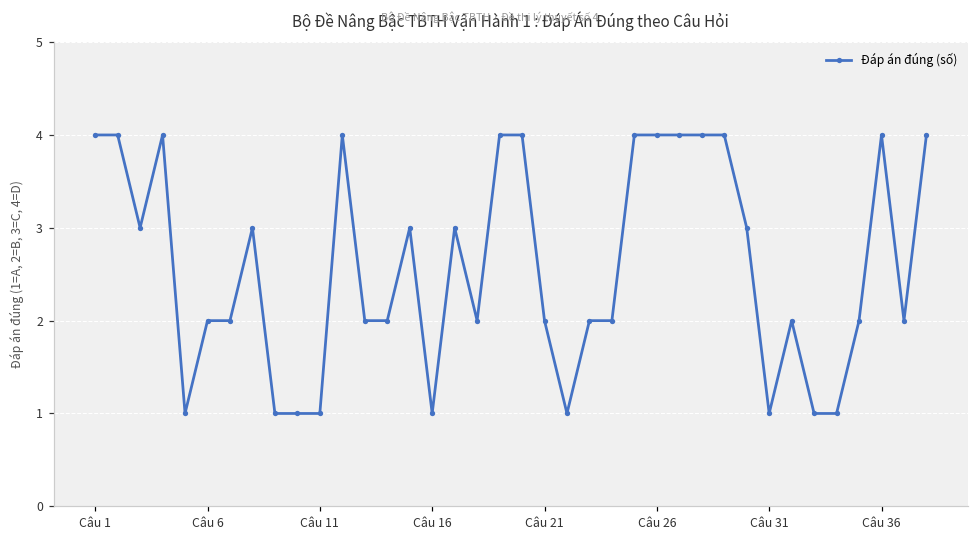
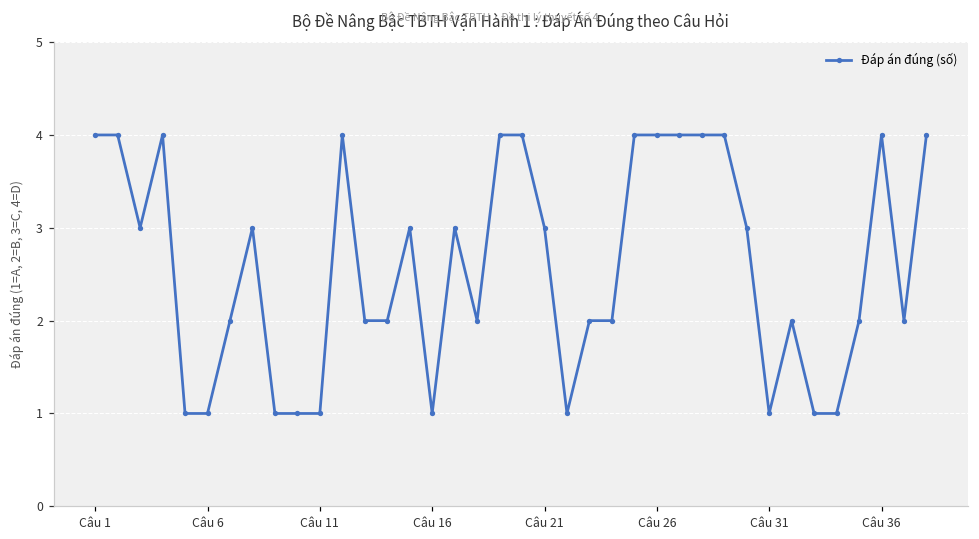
Câu 6: 2 -> 1
Câu 21: 2 -> 3
